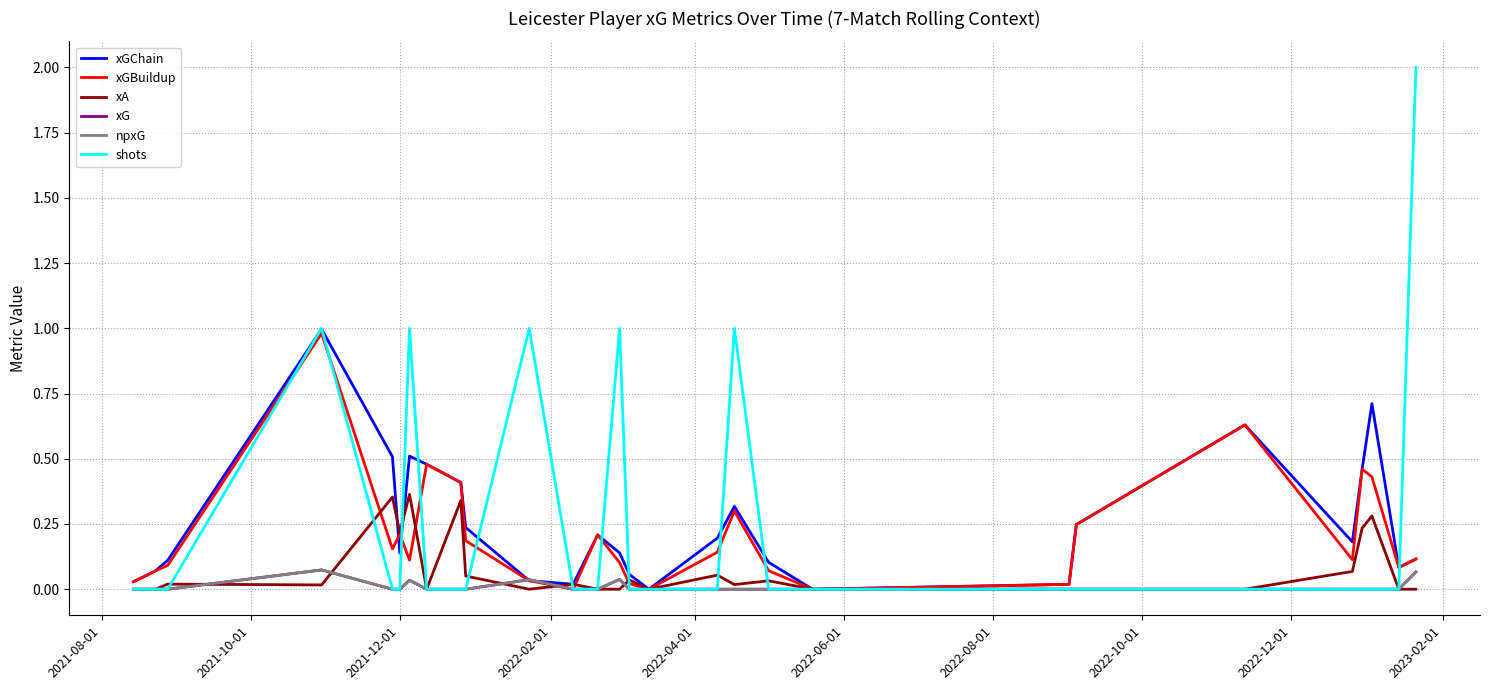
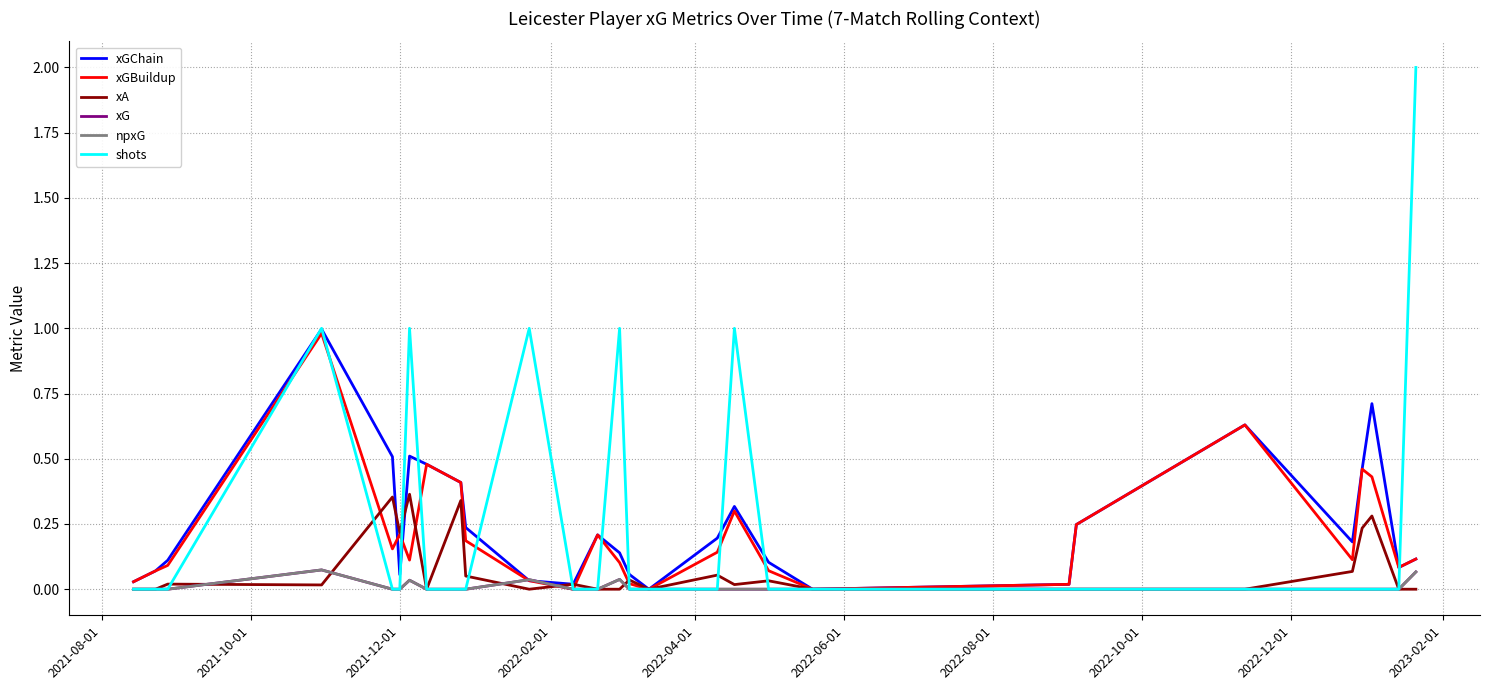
xGChain, 2021-12-01: 0.14 -> 0.06
